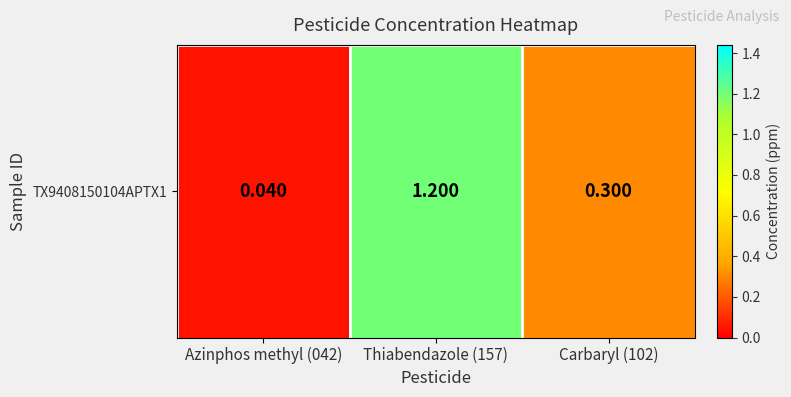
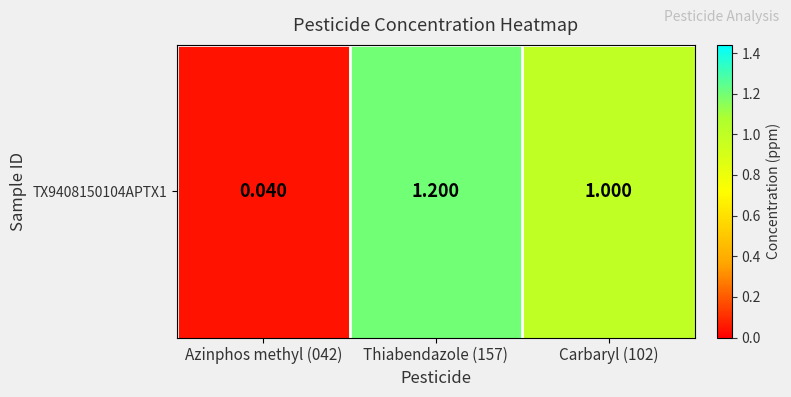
TX9408150104APTX1, Carbaryl (102): 0.300 -> 1.000
